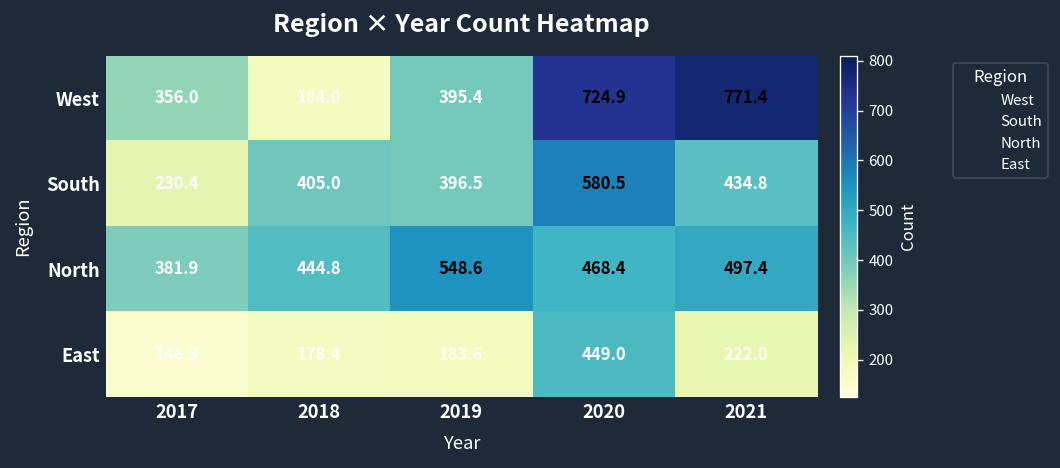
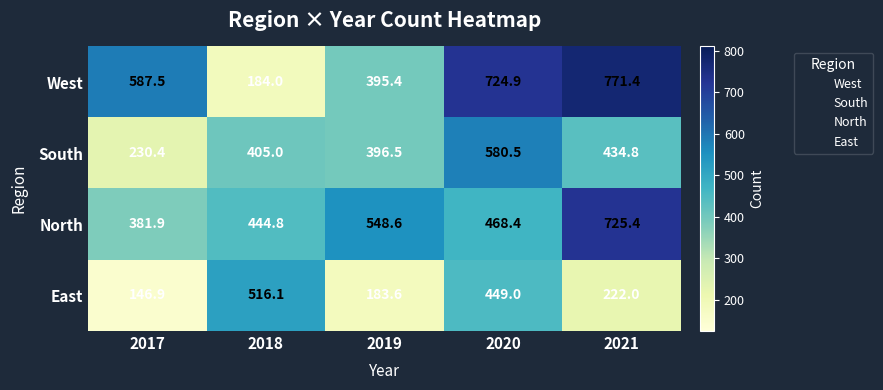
West, 2017: 356.0 -> 587.5
North, 2021: 497.4 -> 725.4
East, 2018: 178.4 -> 516.1
